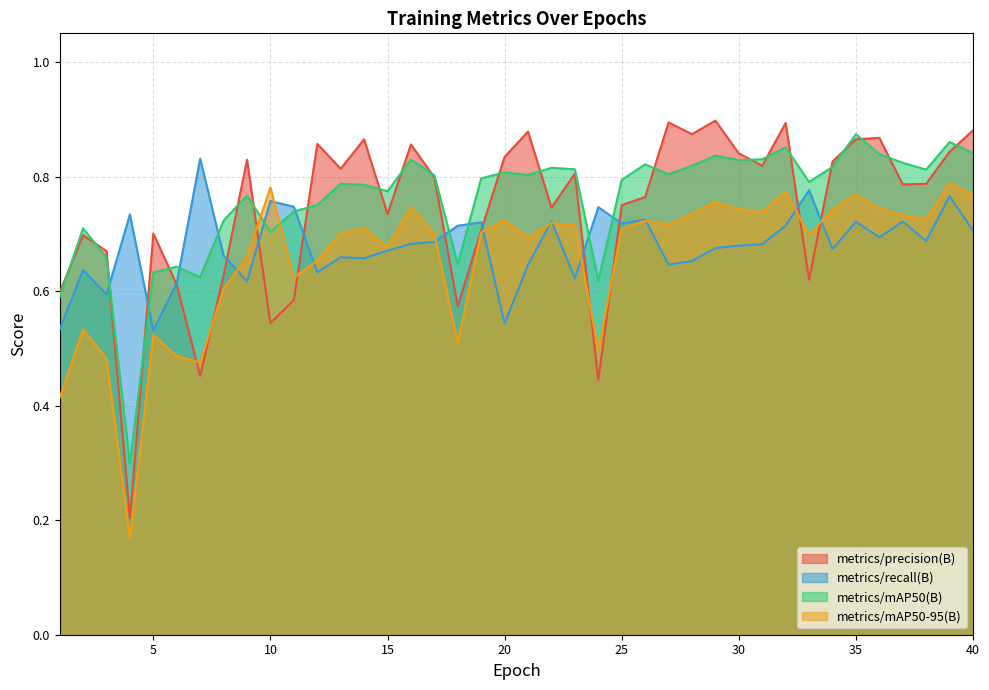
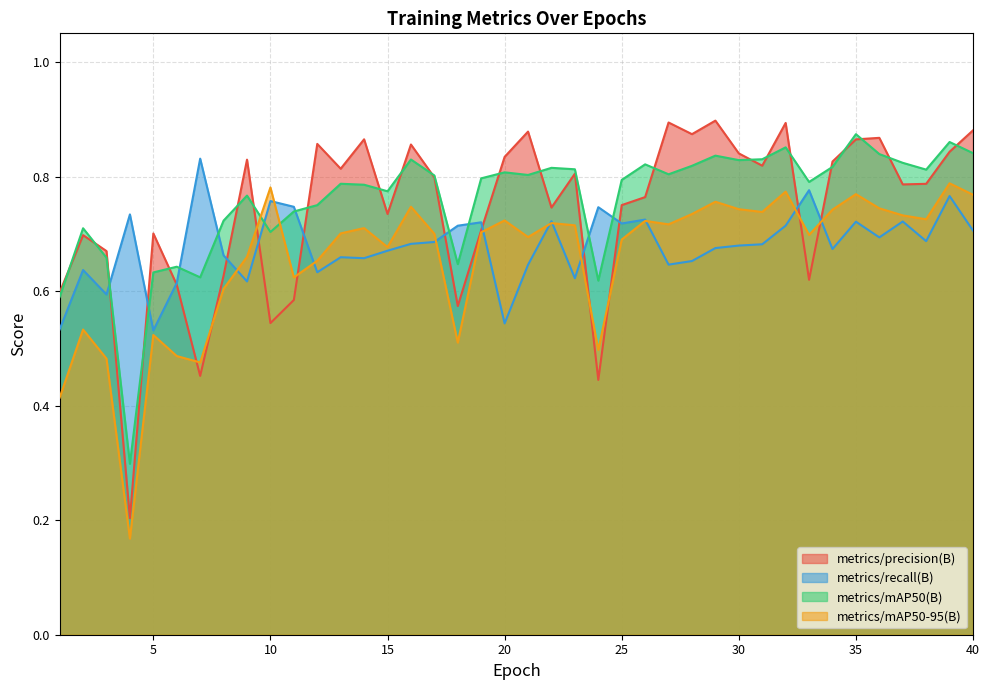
metrics/mAP50-95(B), 25: 0.71 -> 0.69
